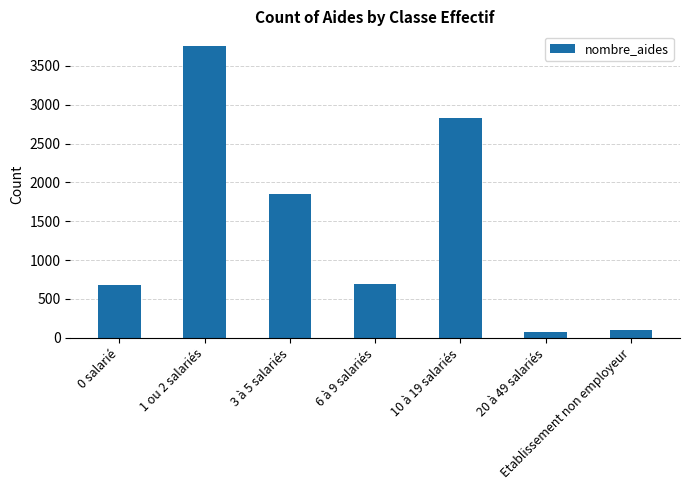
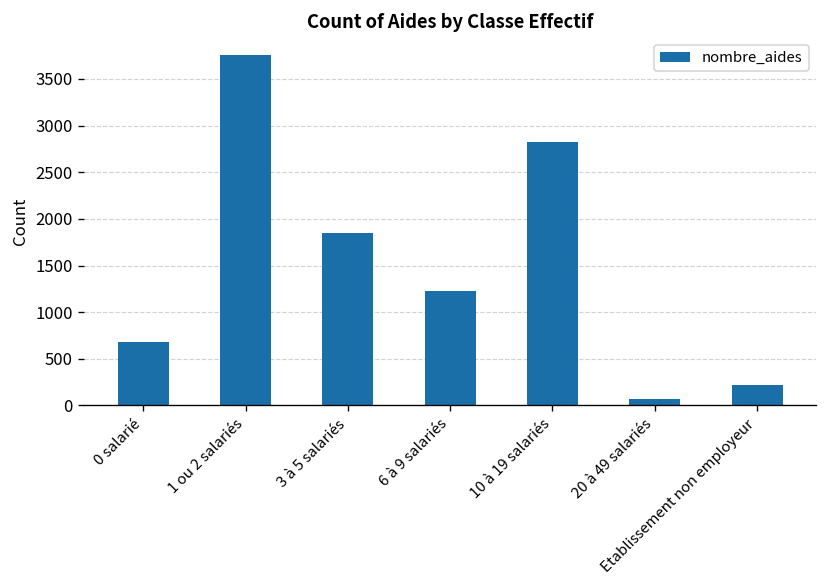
6 à 9 salariés: 700 -> 1200
Etablissement non employeur: 100 -> 200
